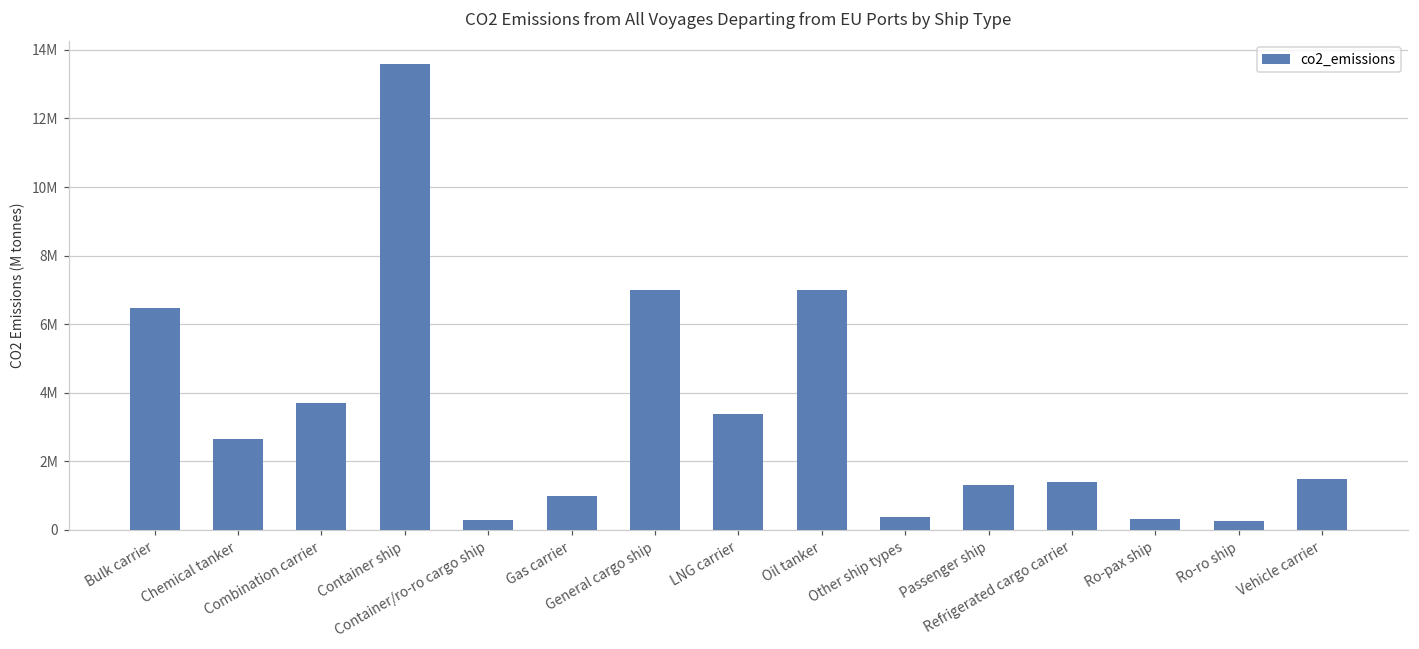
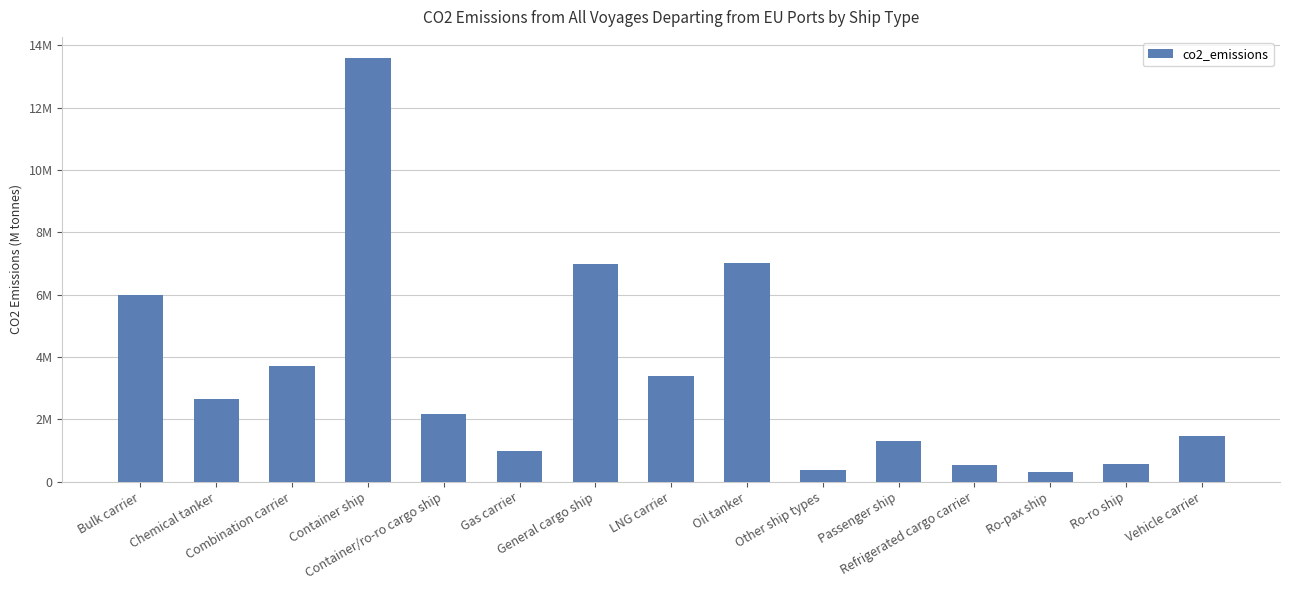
Bulk carrier: 6500000 -> 6000000
Container/ro-ro cargo ship: 300000 -> 2200000
Refrigerated cargo carrier: 1400000 -> 500000
Ro-ro ship: 200000 -> 600000
